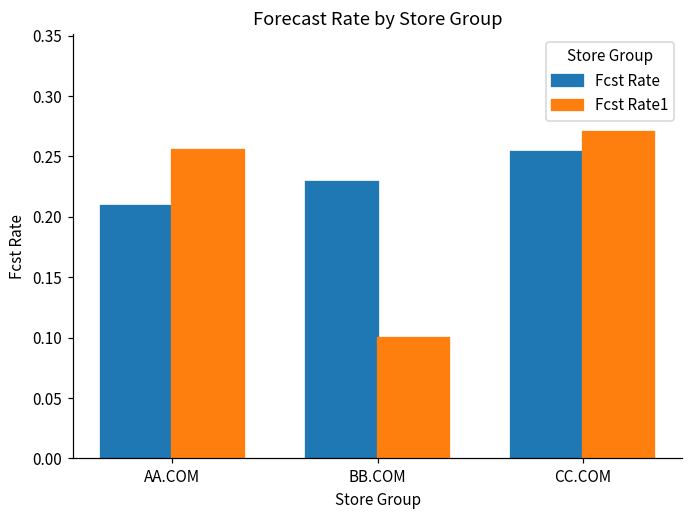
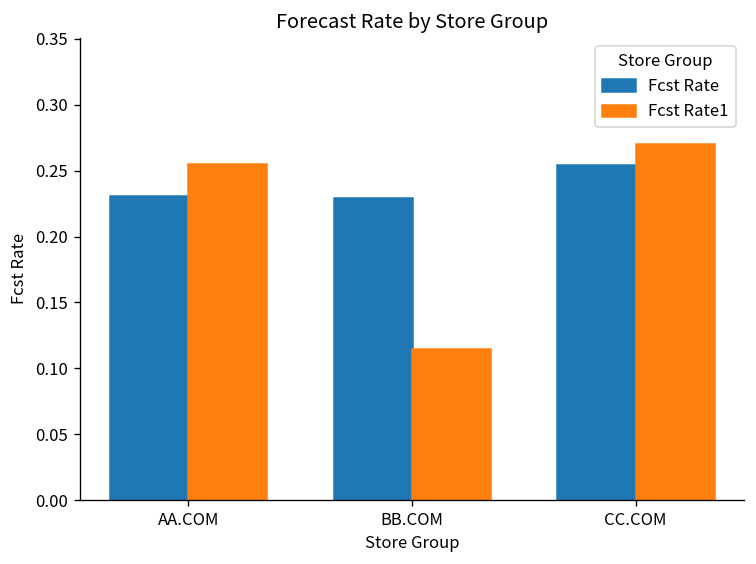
Fcst Rate, AA.COM: 0.209 -> 0.231
Fcst Rate1, BB.COM: 0.100 -> 0.115
